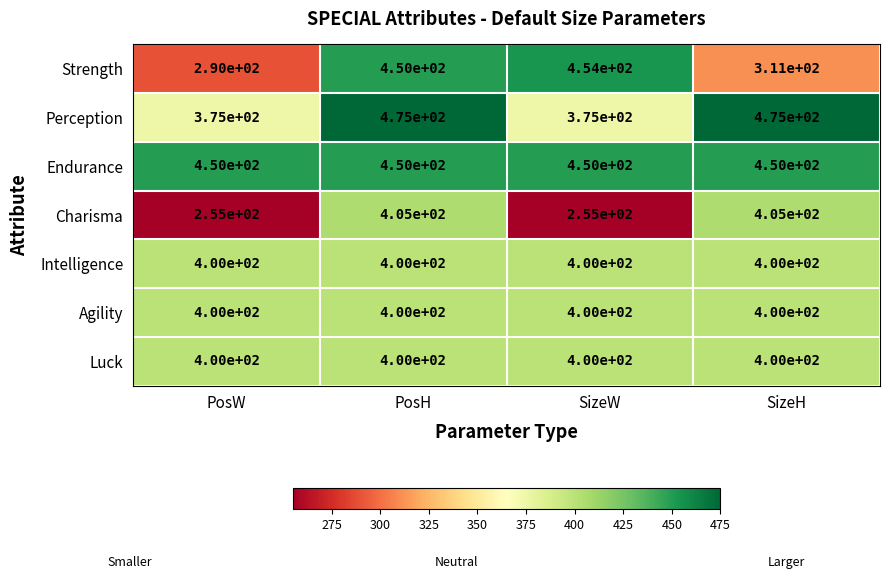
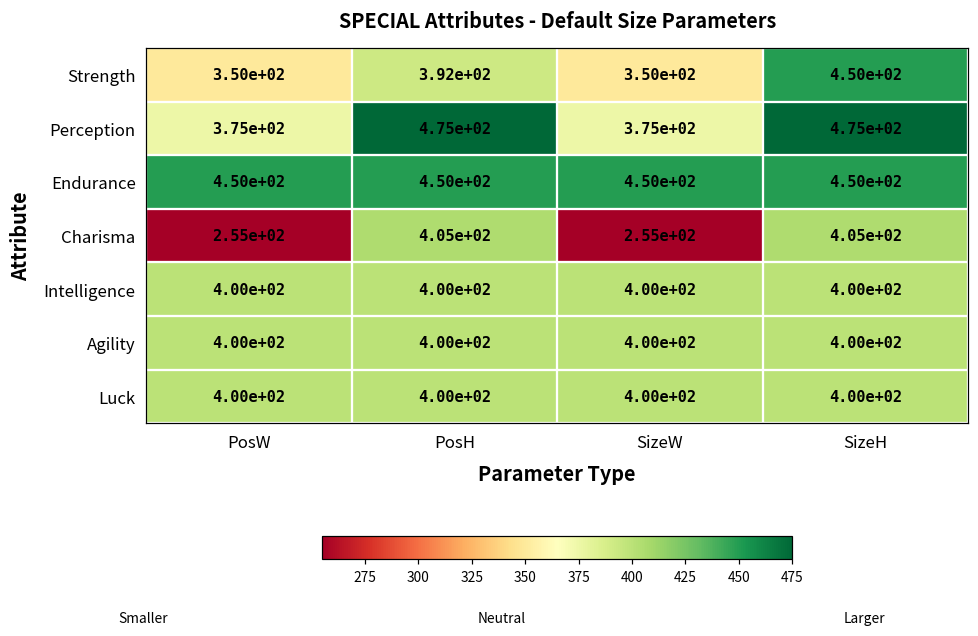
Strength, PosW: 2.90e+02 -> 3.50e+02
Strength, PosH: 4.50e+02 -> 3.92e+02
Strength, SizeW: 4.54e+02 -> 3.50e+02
Strength, SizeH: 3.11e+02 -> 4.50e+02
